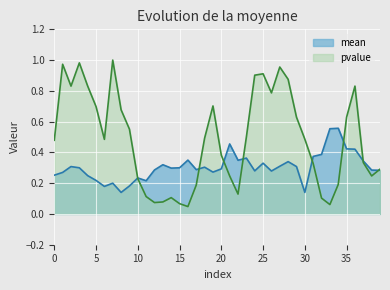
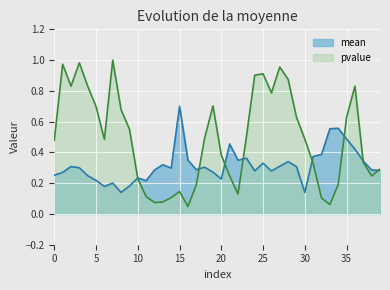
mean, 15: 0.3 -> 0.7
pvalue, 15: 0.07 -> 0.15
mean, 20: 0.29 -> 0.23
mean, 35: 0.42 -> 0.49
